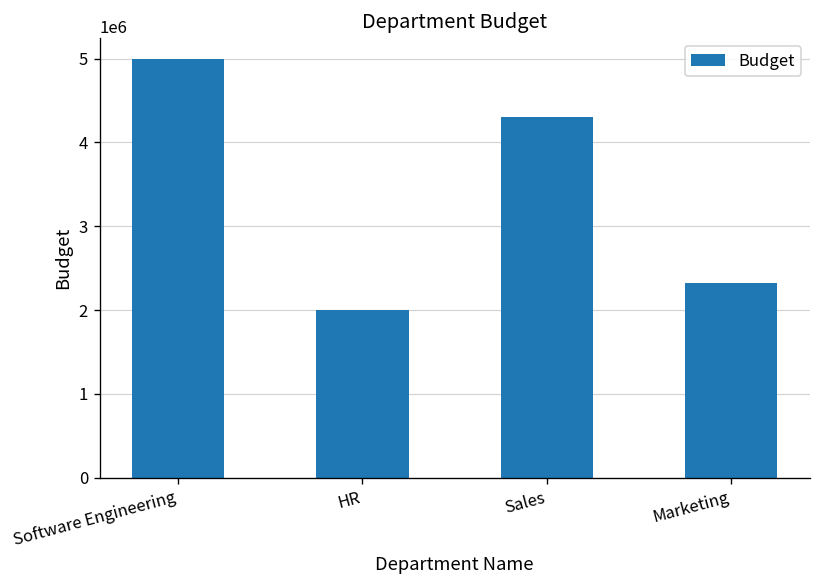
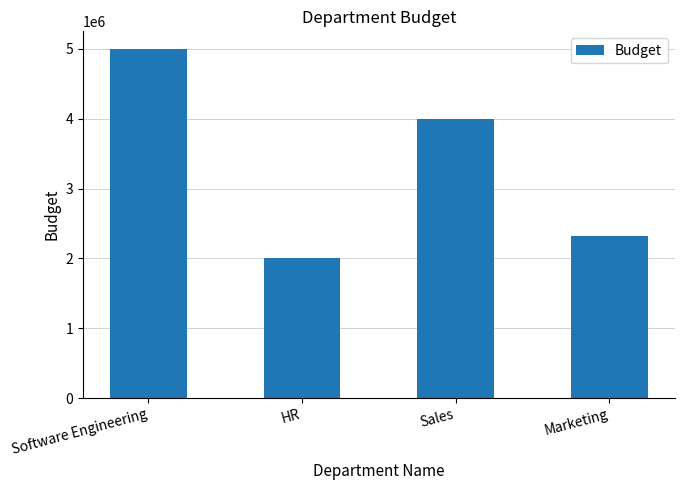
Sales: 4300000 -> 4000000
